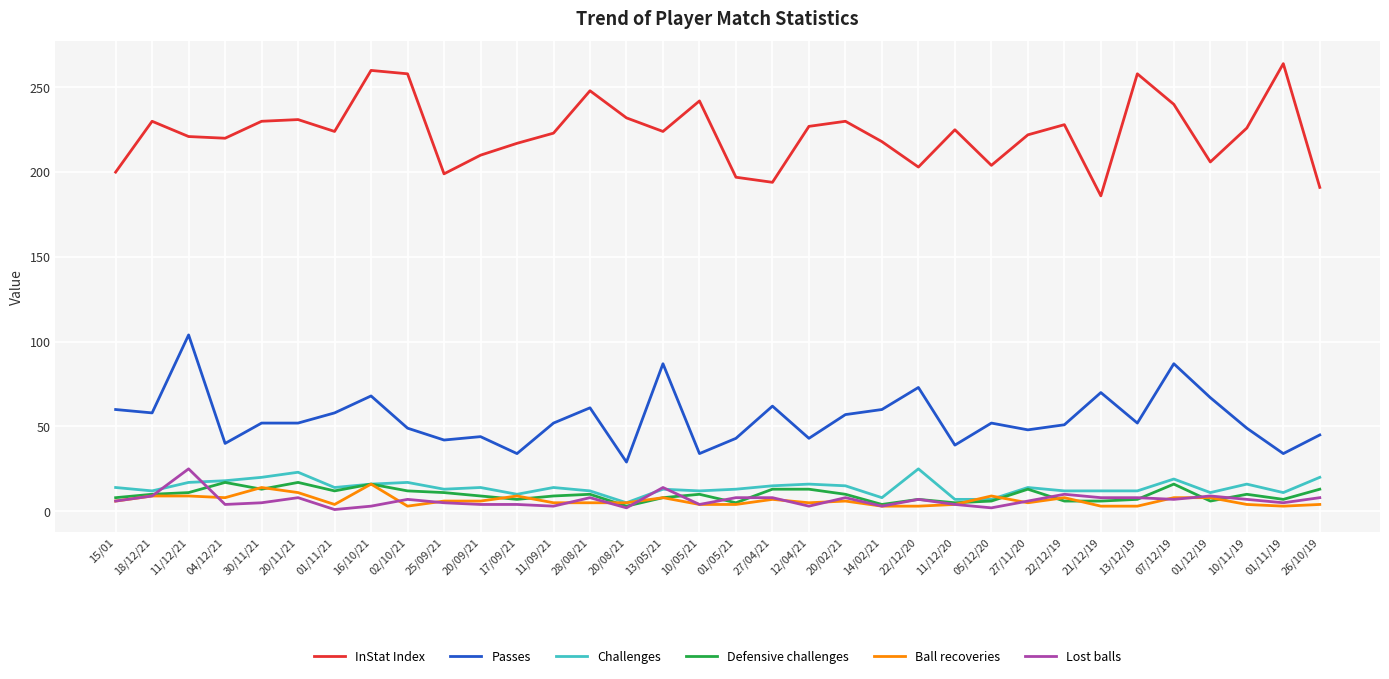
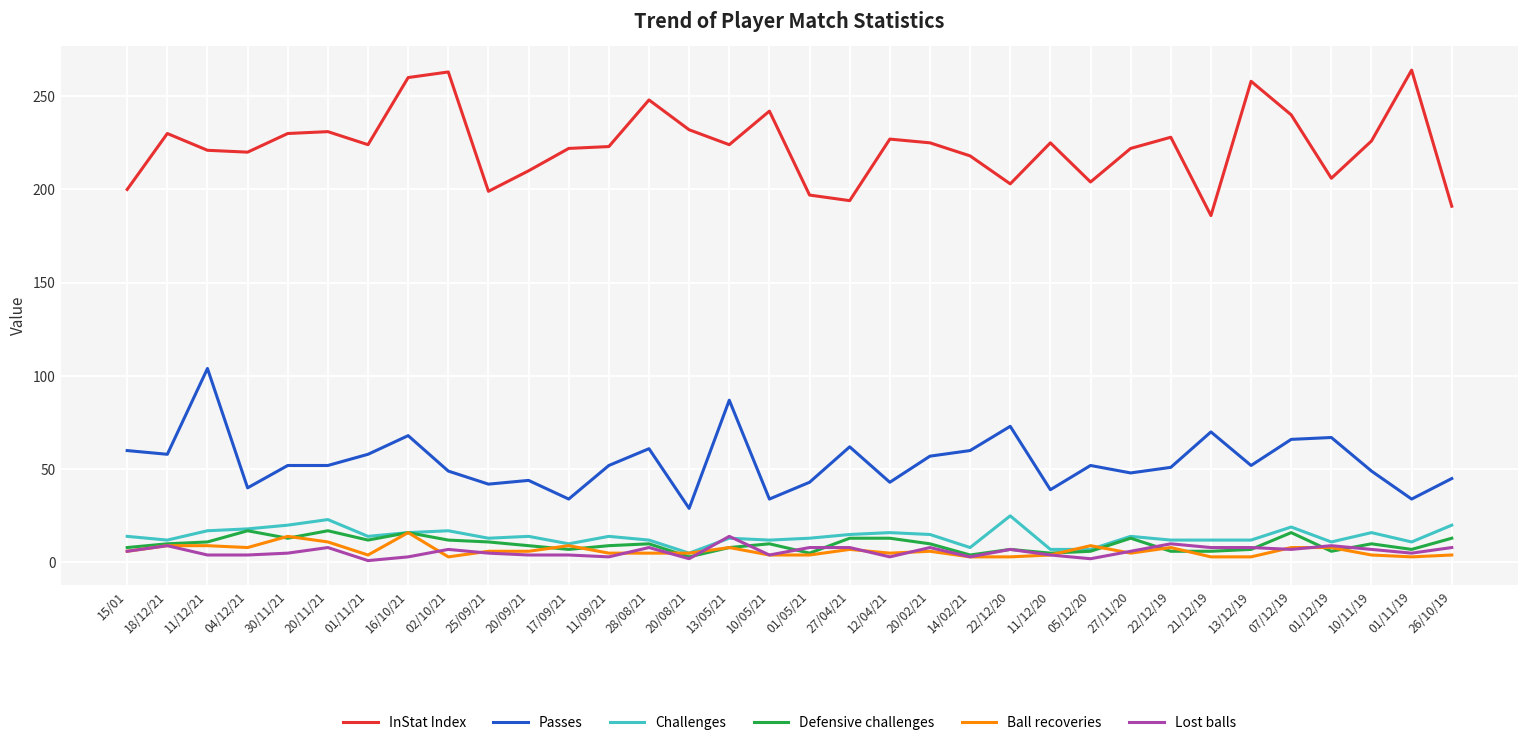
Lost balls, 11/12/21: 25 -> 4
InStat Index, 02/10/21: 258 -> 263
InStat Index, 17/09/21: 217 -> 222
InStat Index, 20/02/21: 230 -> 225
Passes, 07/12/19: 87 -> 66
